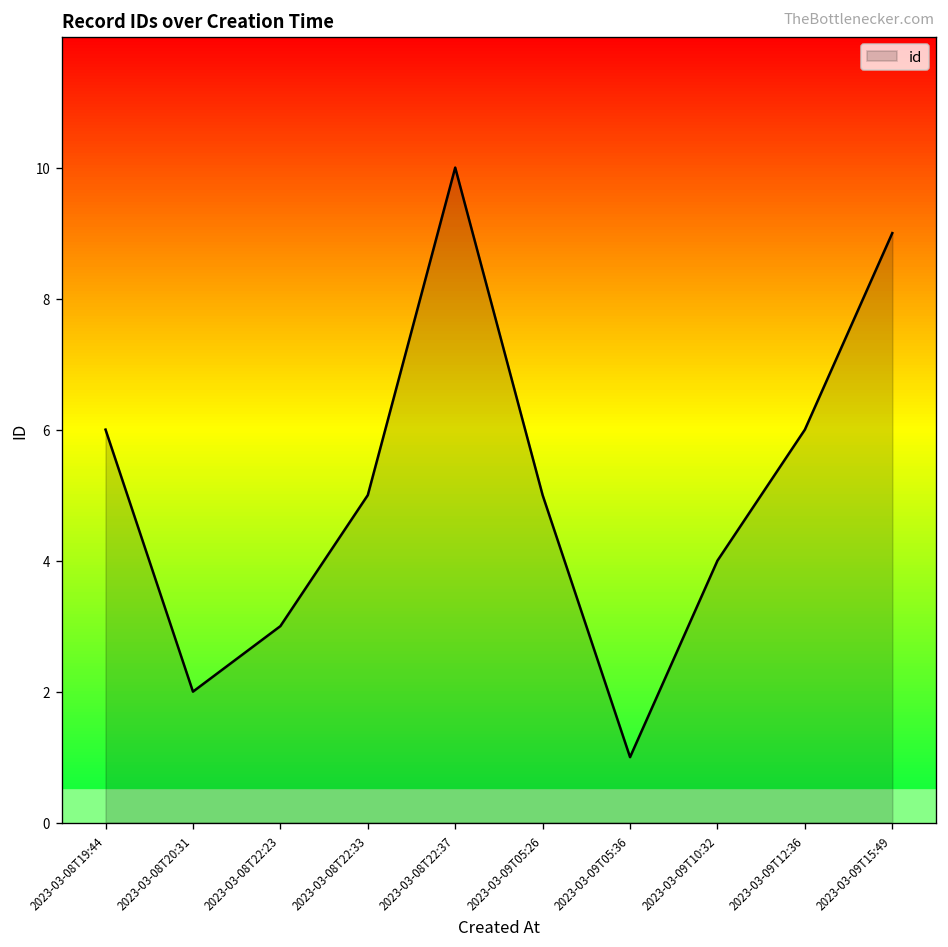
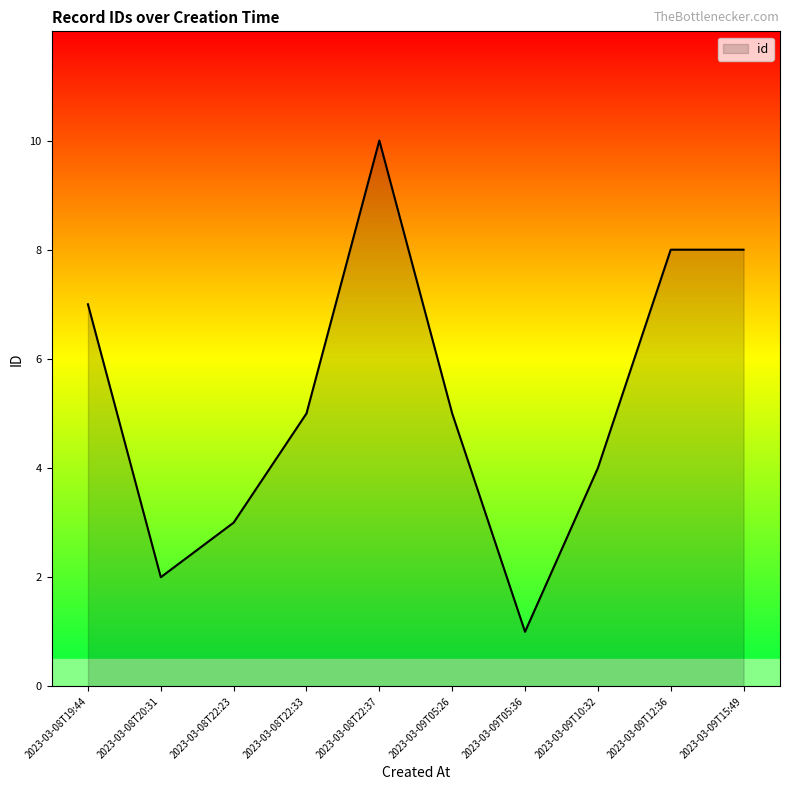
2023-03-08T19:44: 6 -> 7
2023-03-09T12:36: 6 -> 8
2023-03-09T15:49: 9 -> 8
